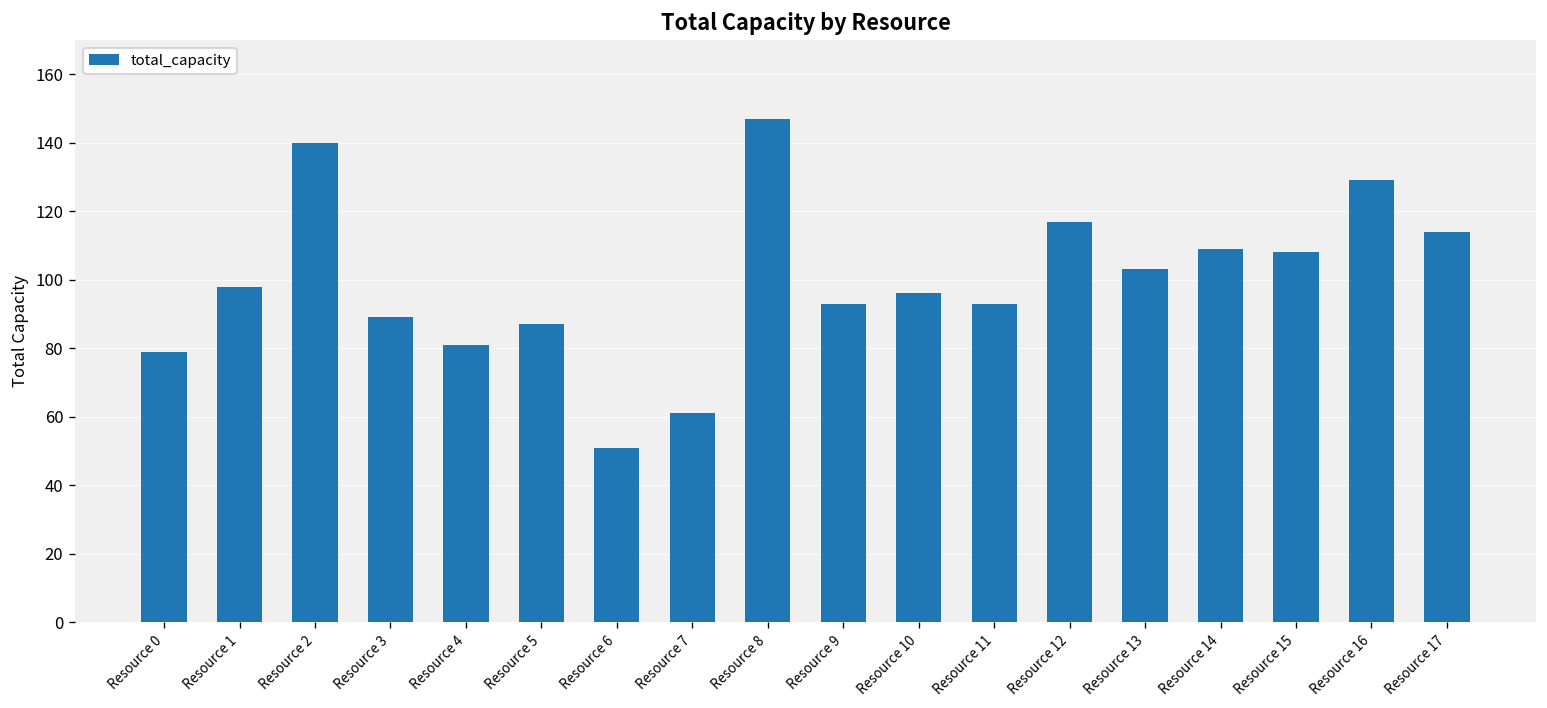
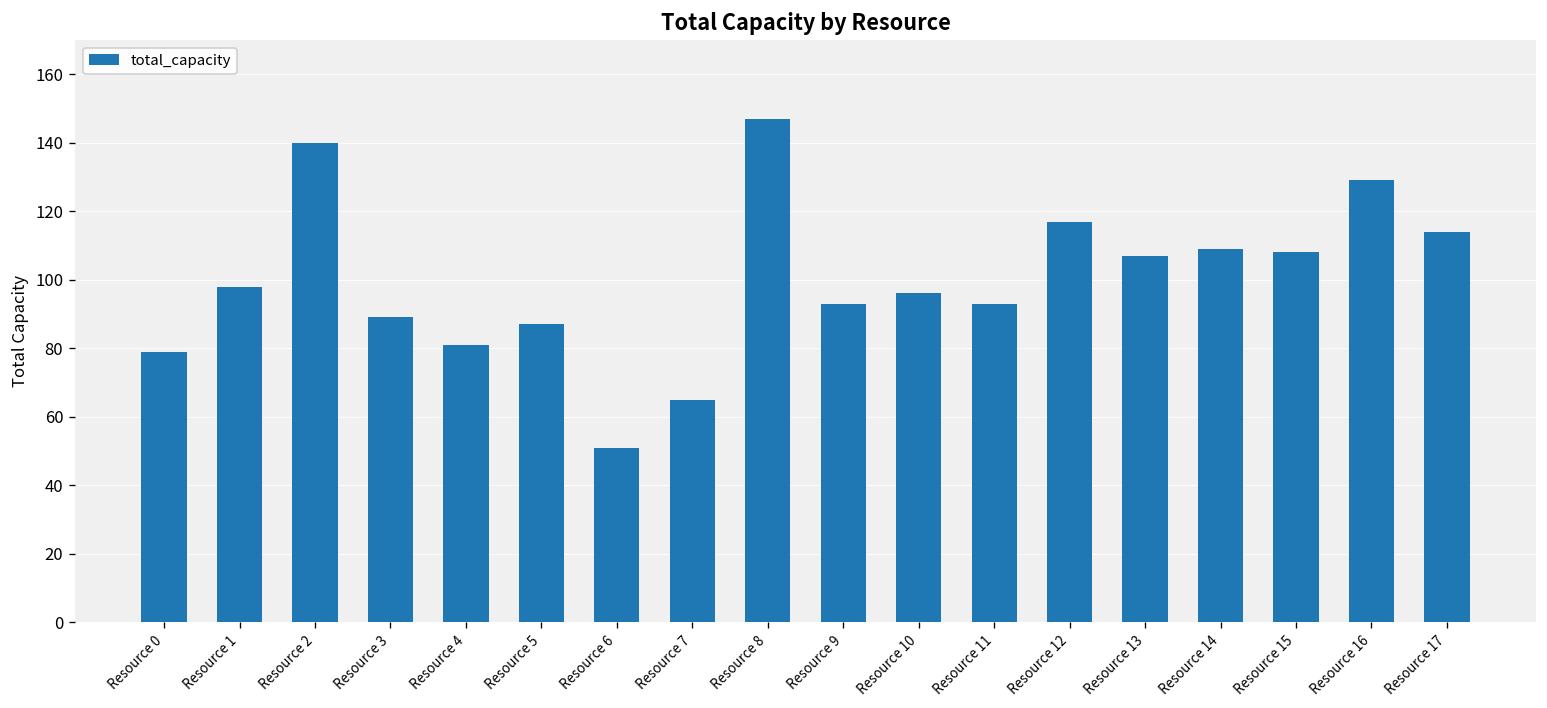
Resource 7: 61 -> 65
Resource 13: 103 -> 107
